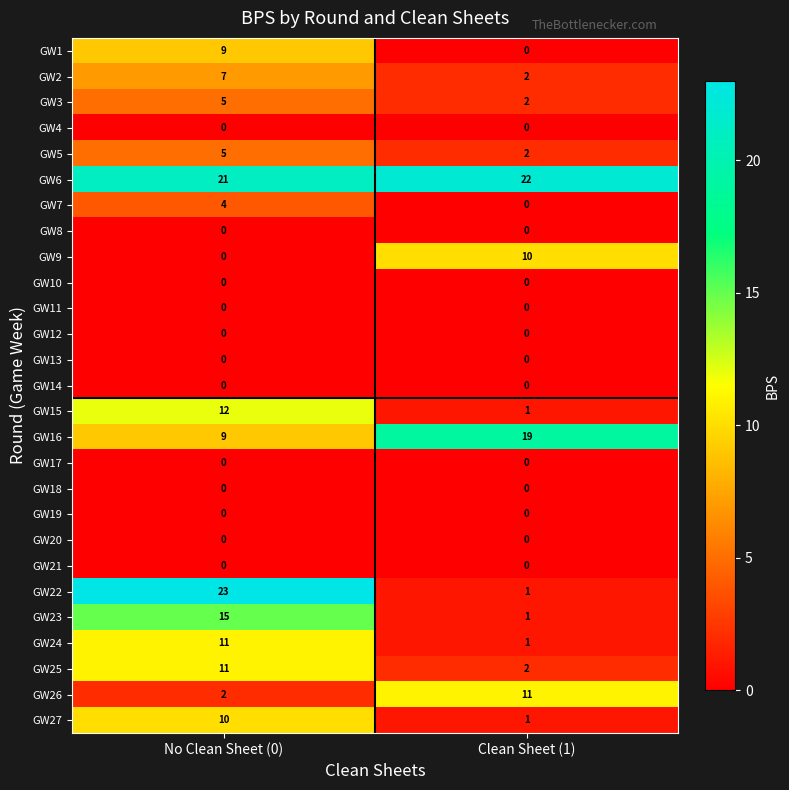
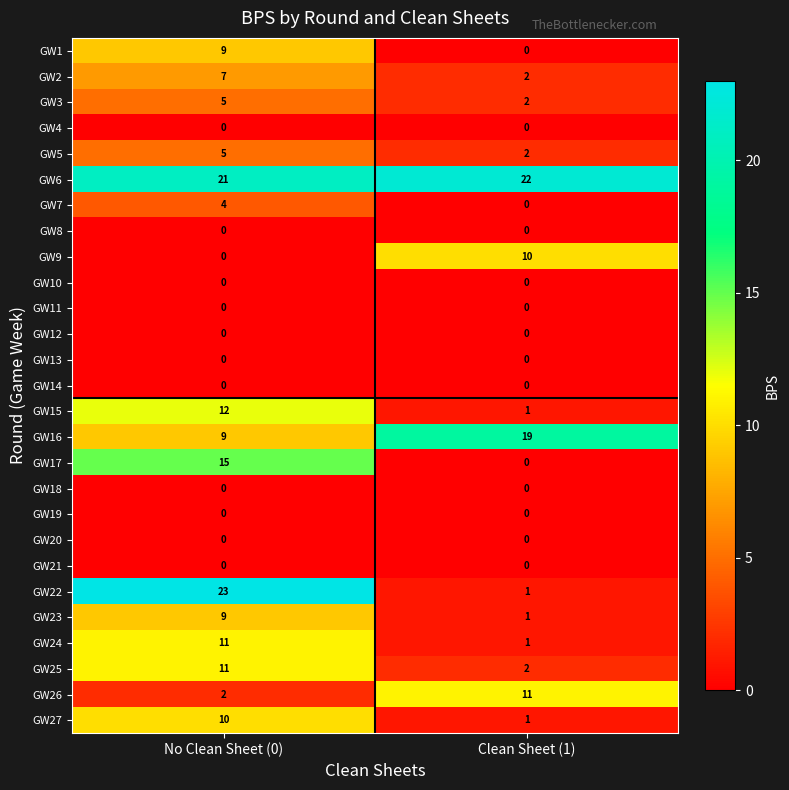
GW17, No Clean Sheet (0): 0 -> 15
GW23, No Clean Sheet (0): 15 -> 9
